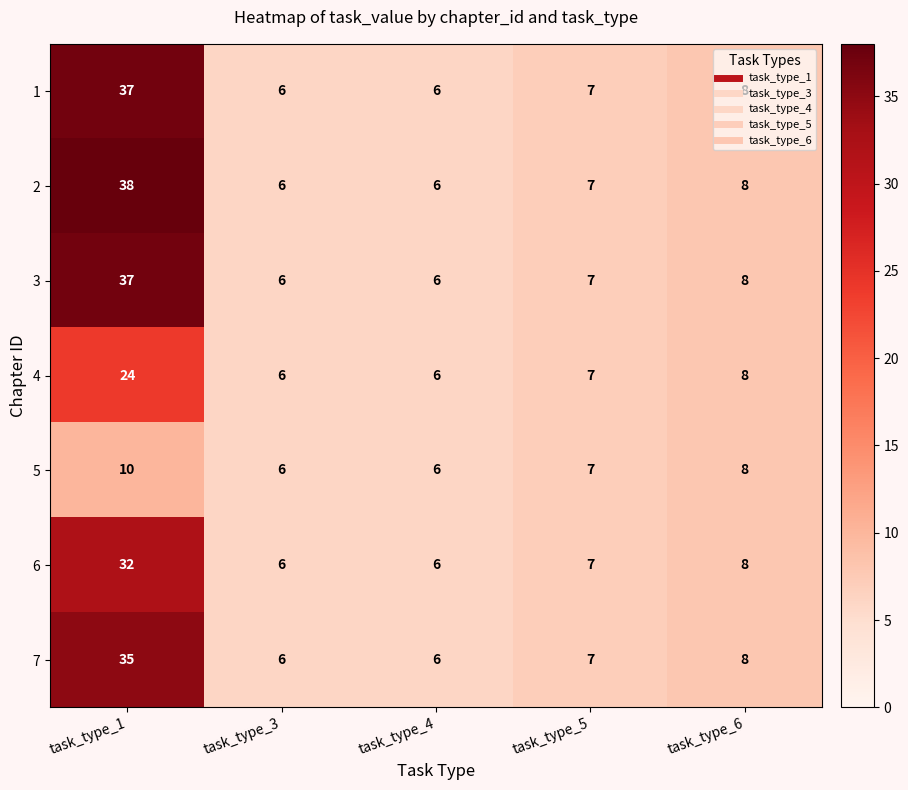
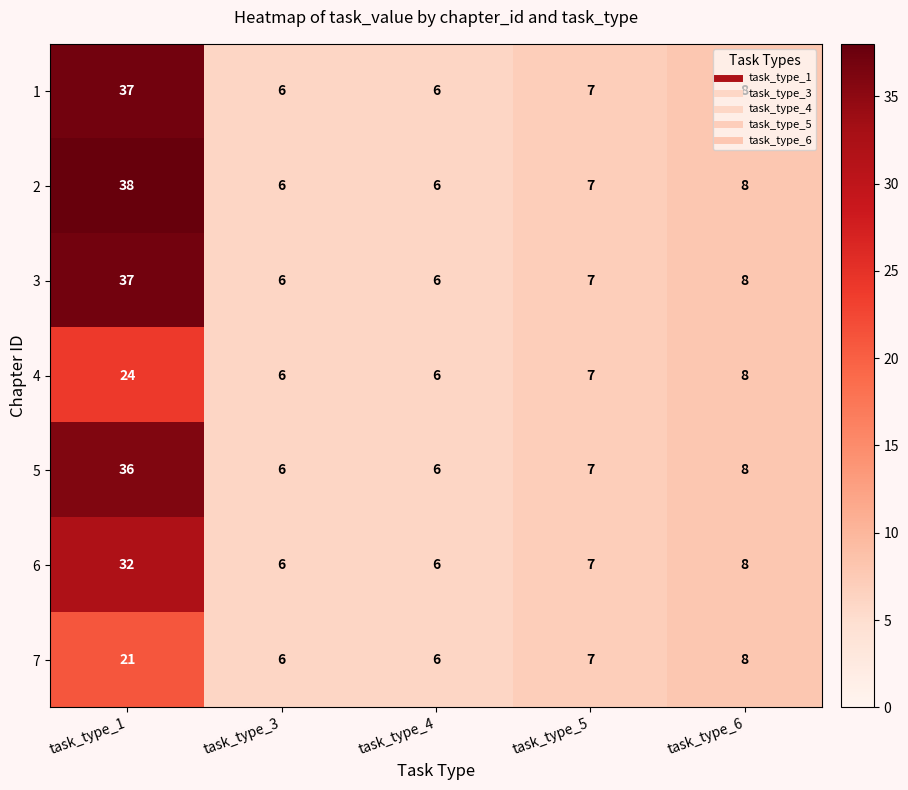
5, task_type_1: 10 -> 36
7, task_type_1: 35 -> 21
